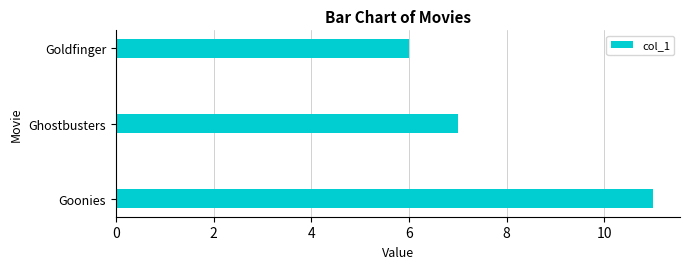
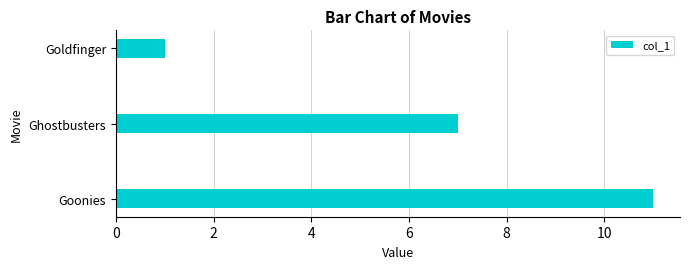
Goldfinger: 6 -> 1
